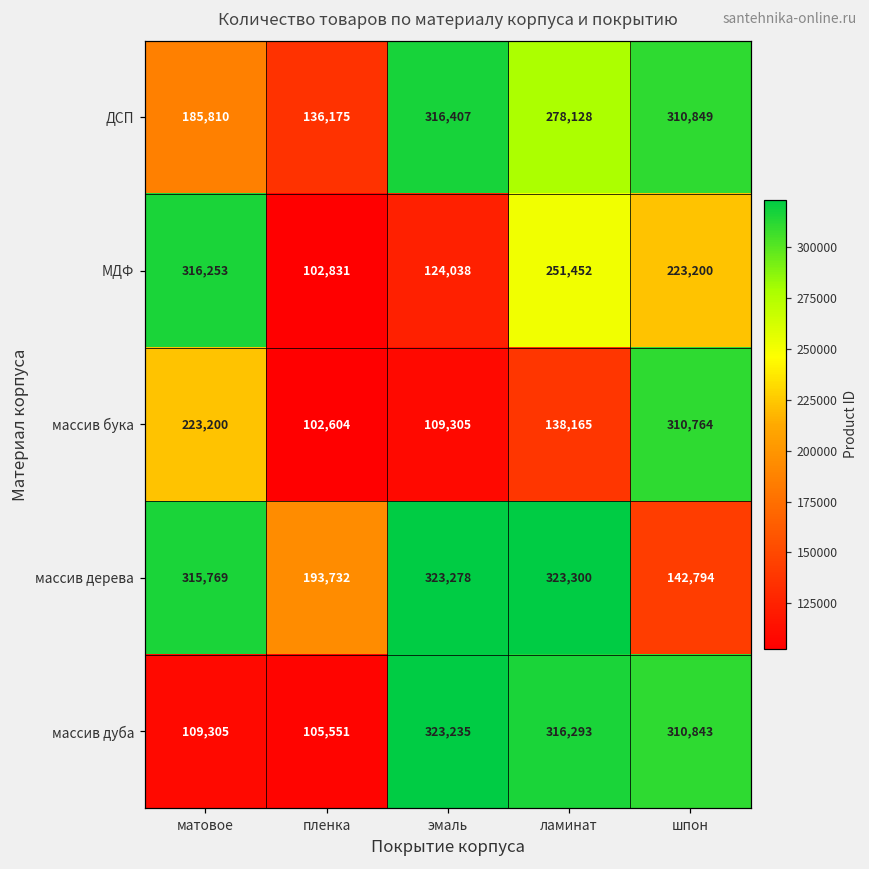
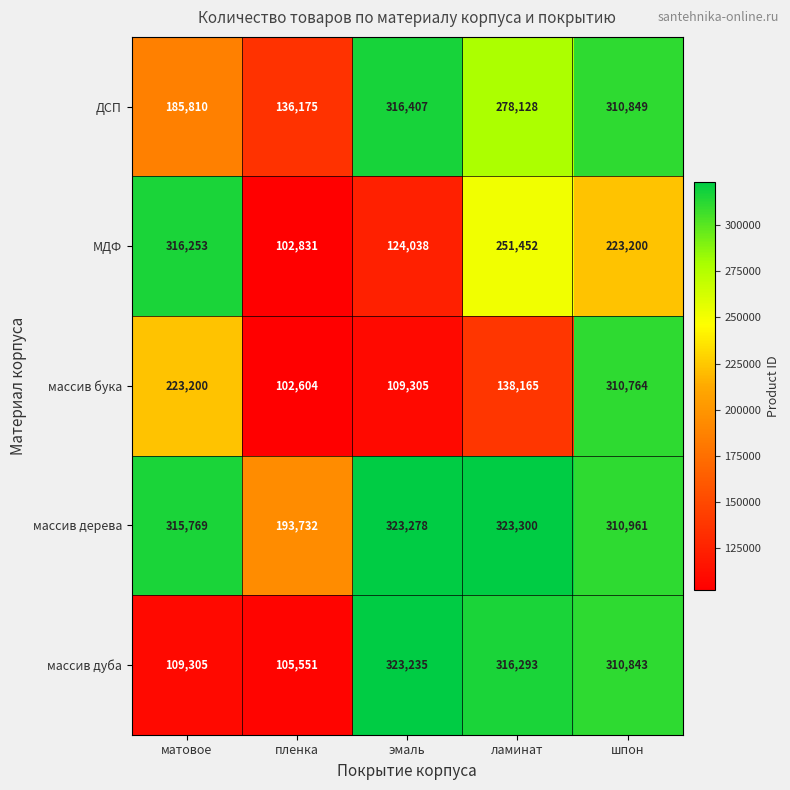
массив дерева, шпон: 142,794 -> 310,961
